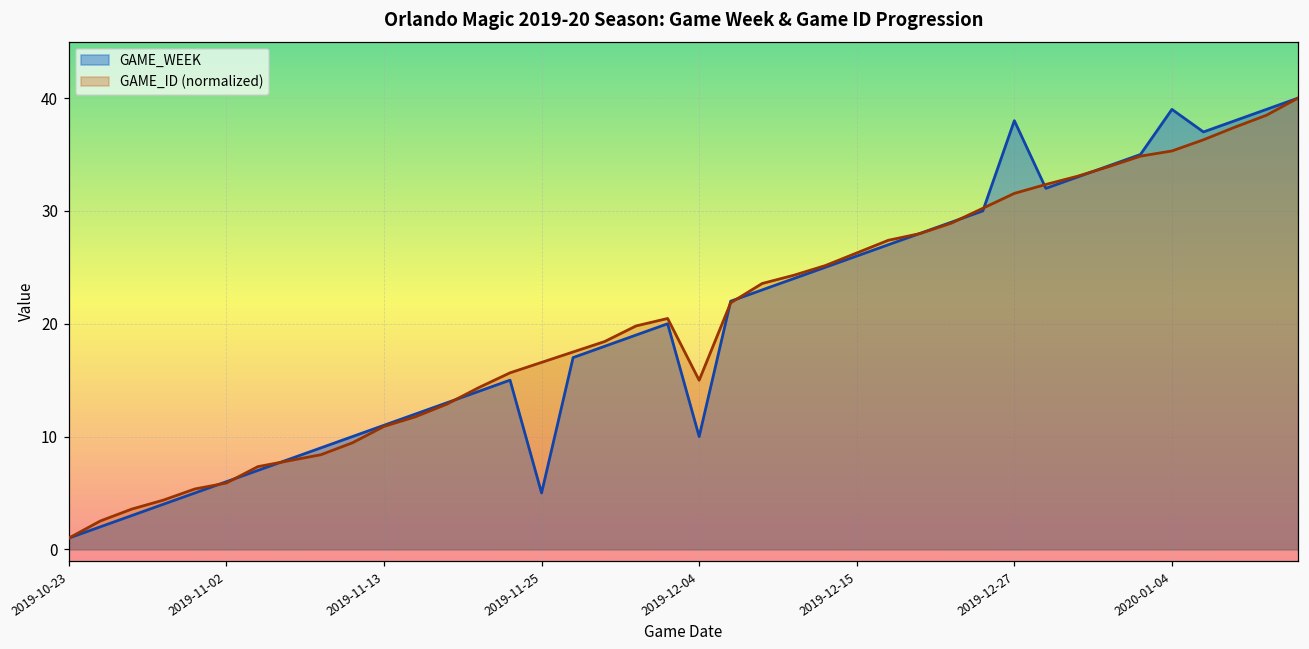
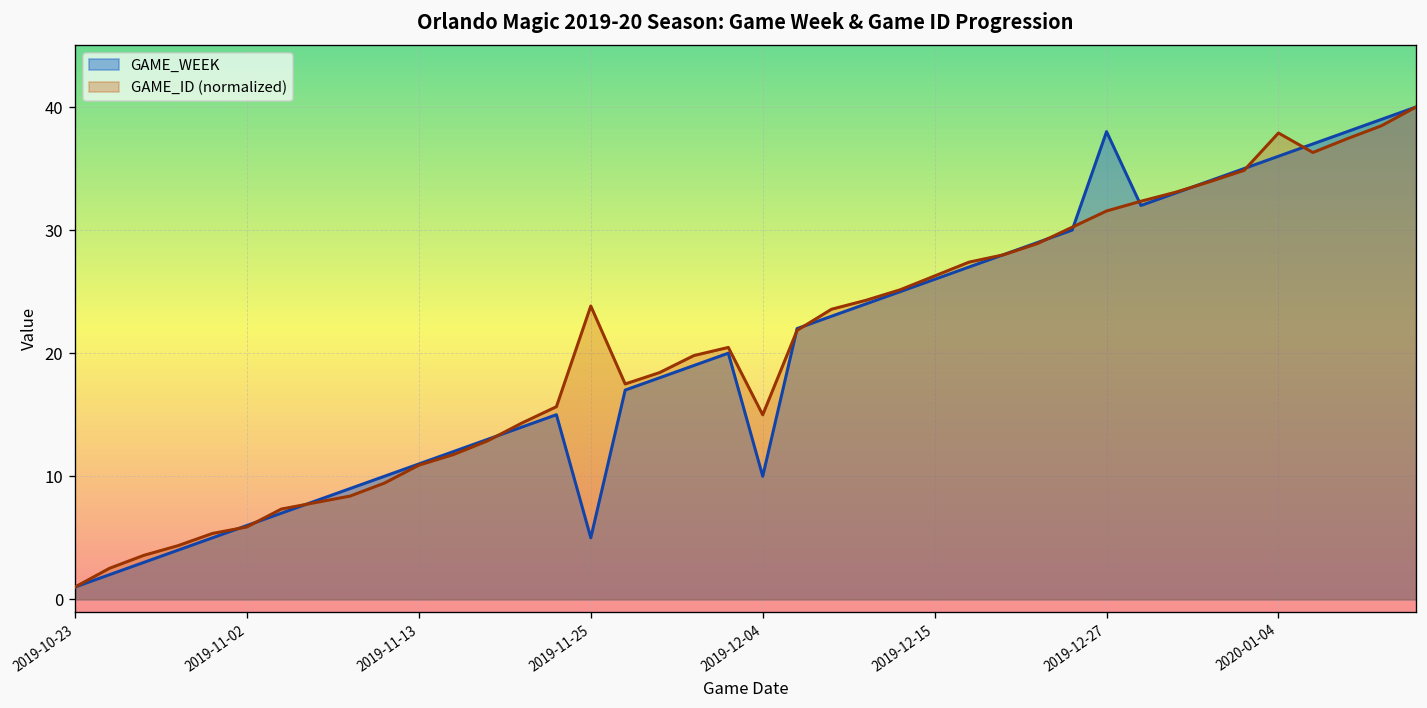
GAME_ID (normalized), 2019-11-25: 16.6 -> 23.8
GAME_WEEK, 2020-01-04: 39 -> 36
GAME_ID (normalized), 2020-01-04: 35.3 -> 37.9
